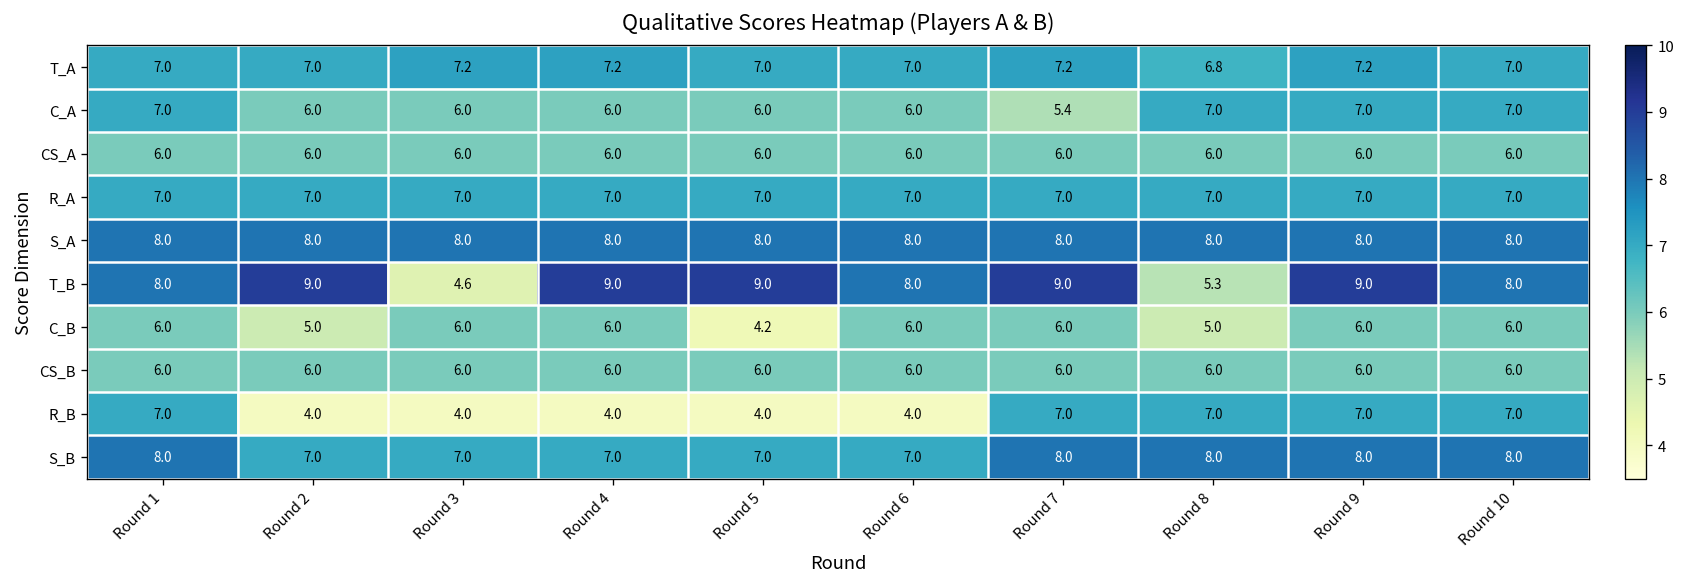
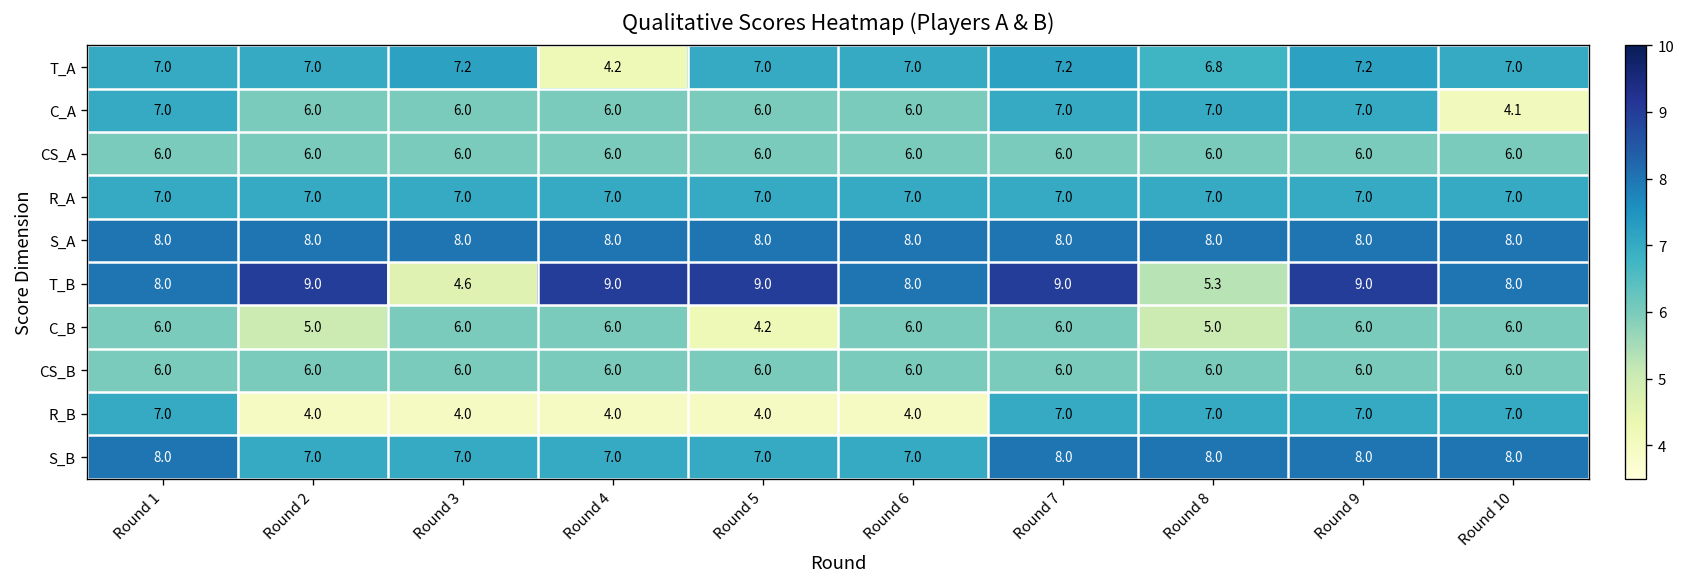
T_A, Round 4: 7.2 -> 4.2
C_A, Round 7: 5.4 -> 7.0
C_A, Round 10: 7.0 -> 4.1
